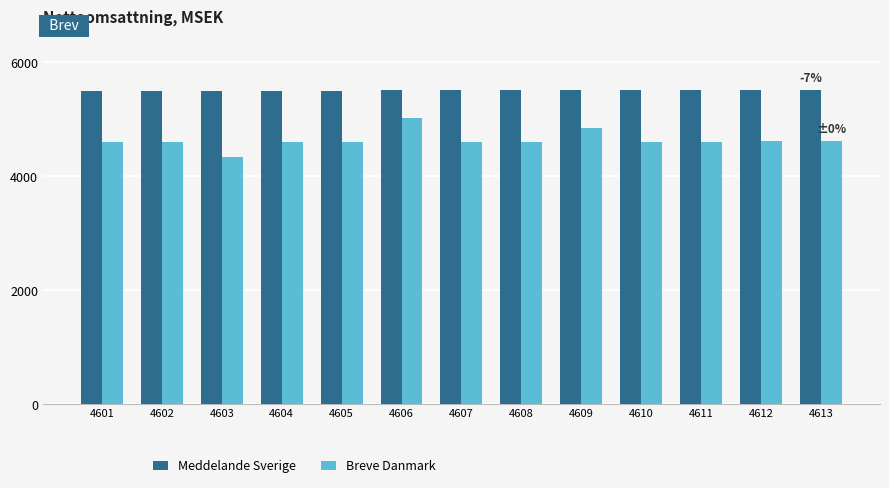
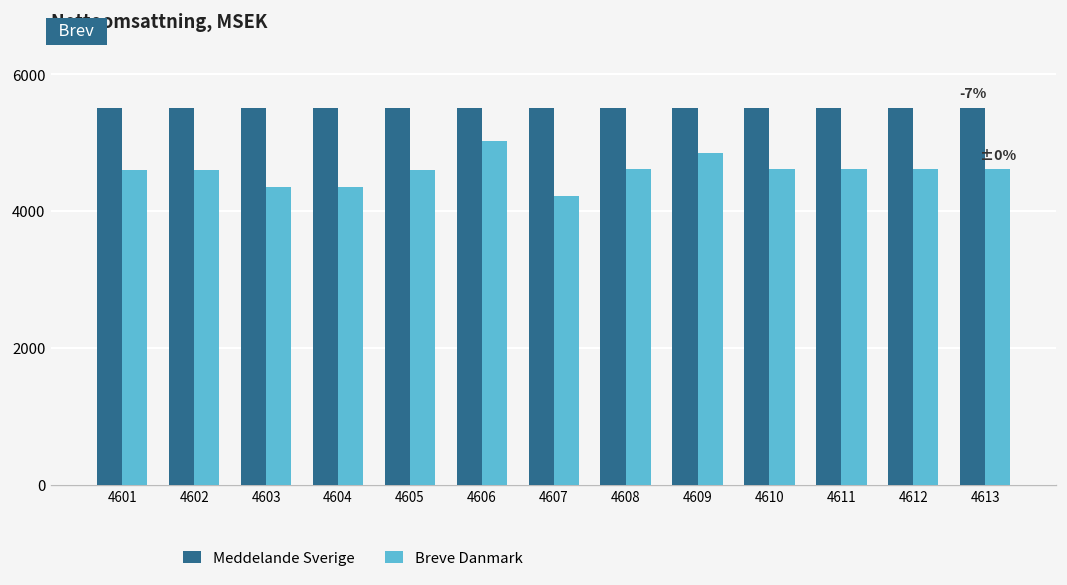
Breve Danmark, 4604: 4600 -> 4300
Breve Danmark, 4607: 4600 -> 4200
